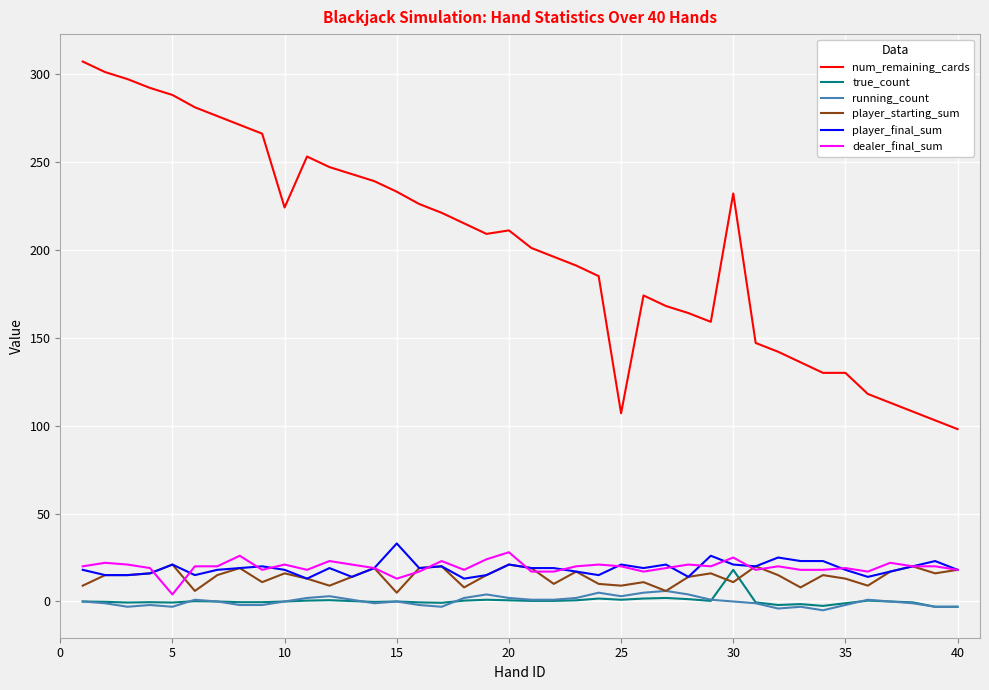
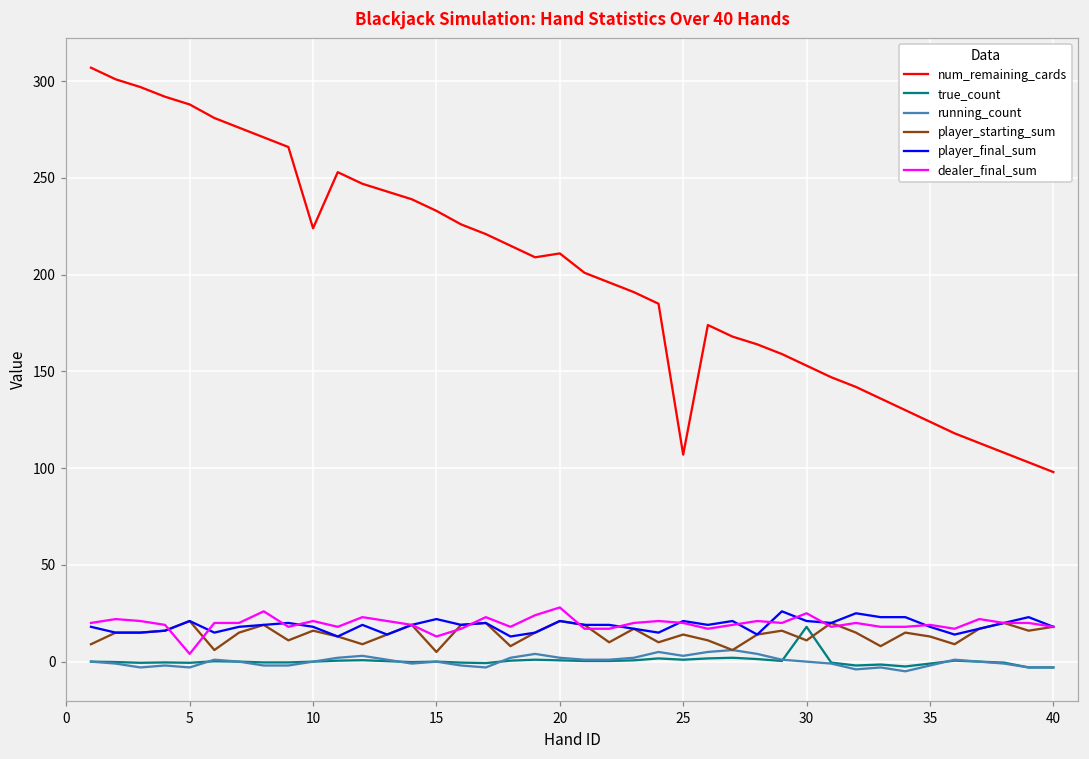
player_final_sum, 15: 33 -> 22
player_starting_sum, 25: 9 -> 14
num_remaining_cards, 30: 232 -> 153
num_remaining_cards, 35: 130 -> 124
